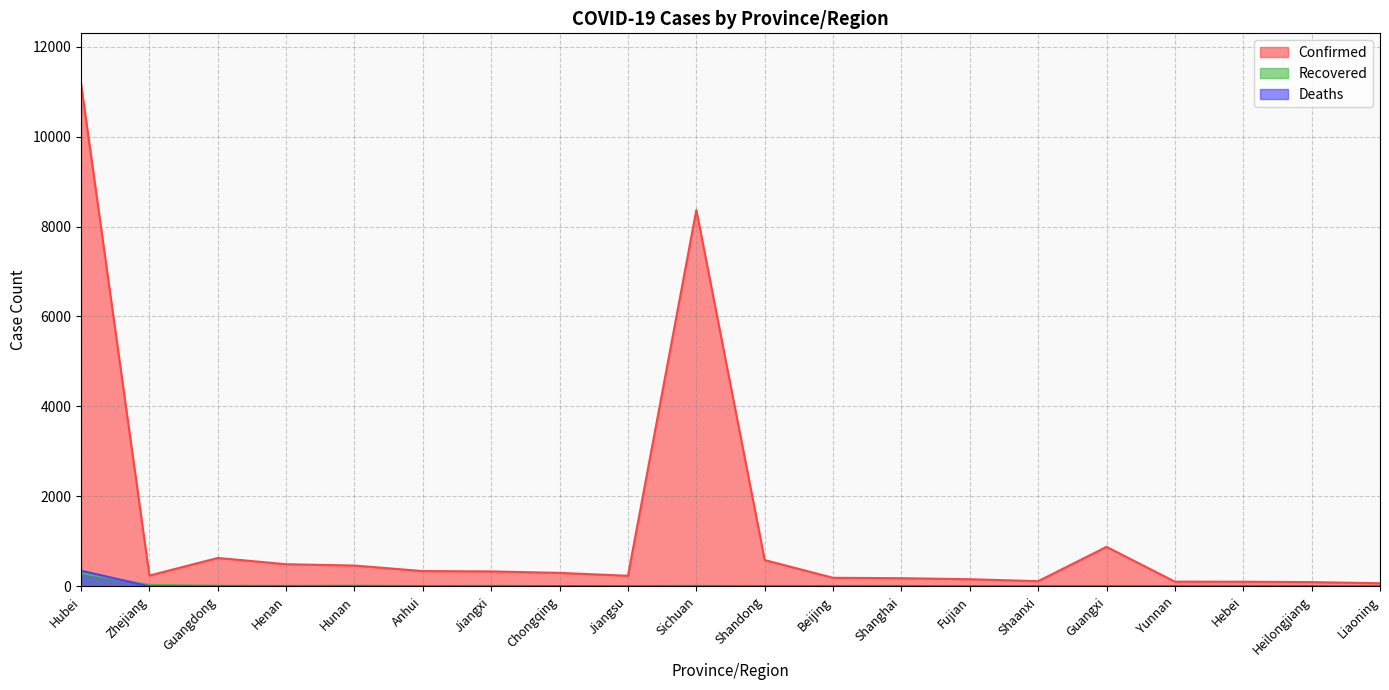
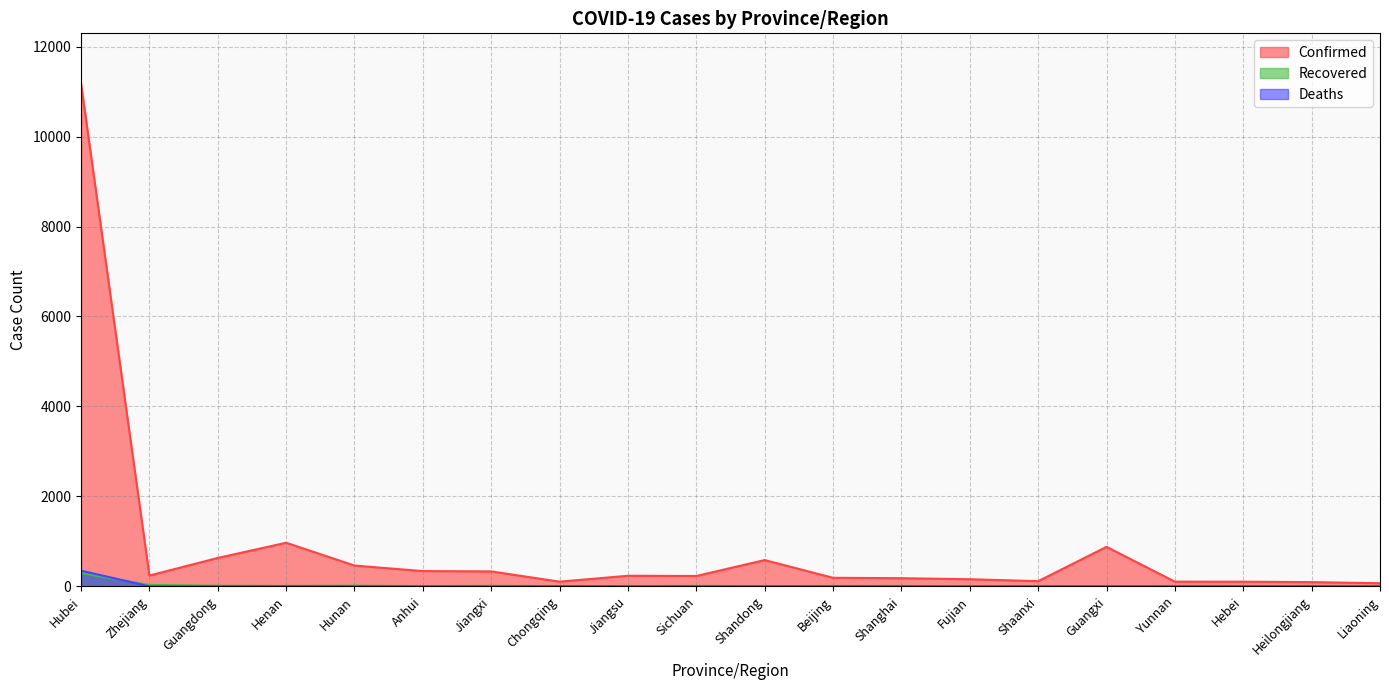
Confirmed, Henan: 500 -> 1000
Confirmed, Chongqing: 300 -> 100
Confirmed, Sichuan: 8400 -> 200
